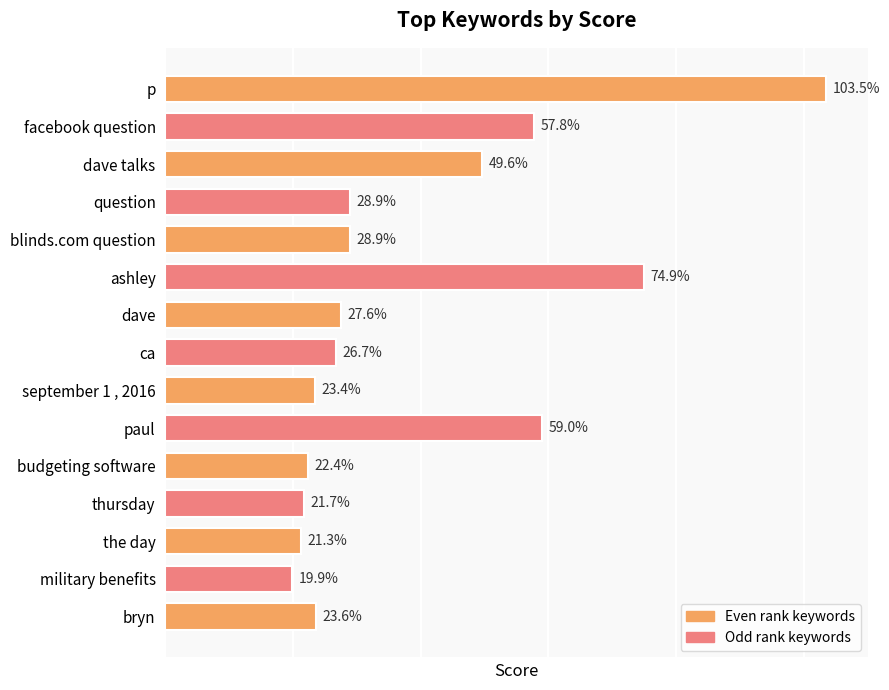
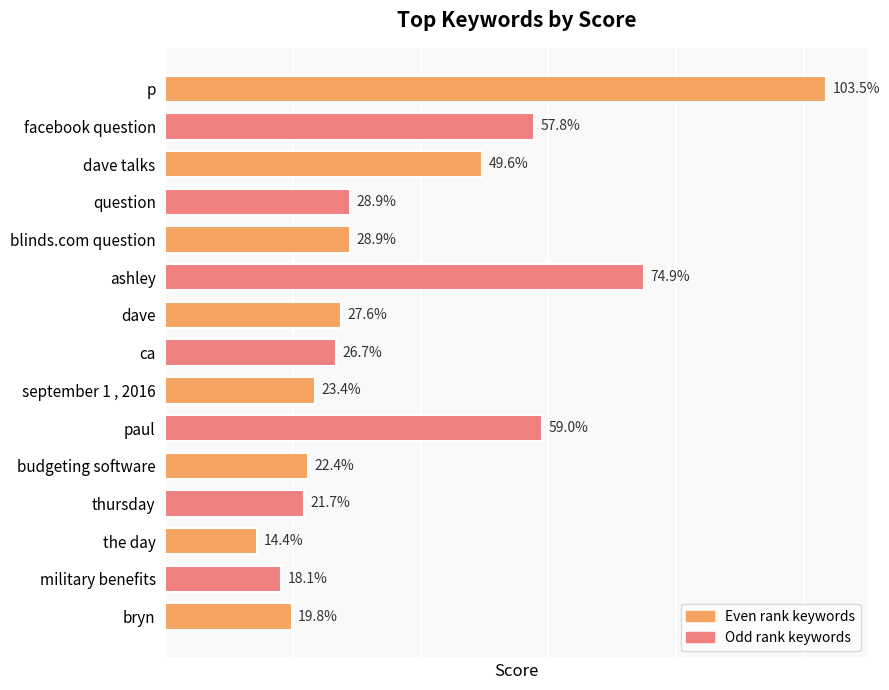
the day: 21.3% -> 14.4%
military benefits: 19.9% -> 18.1%
bryn: 23.6% -> 19.8%
